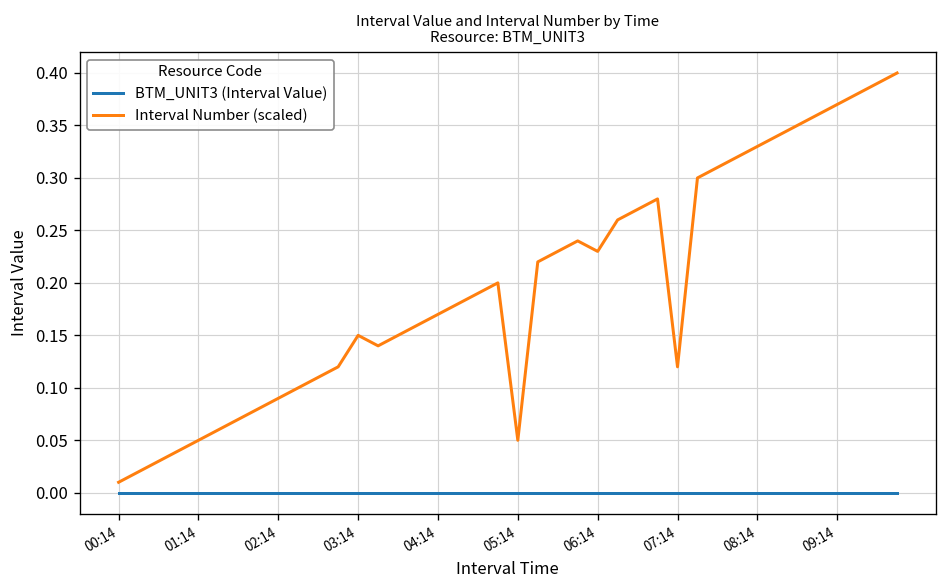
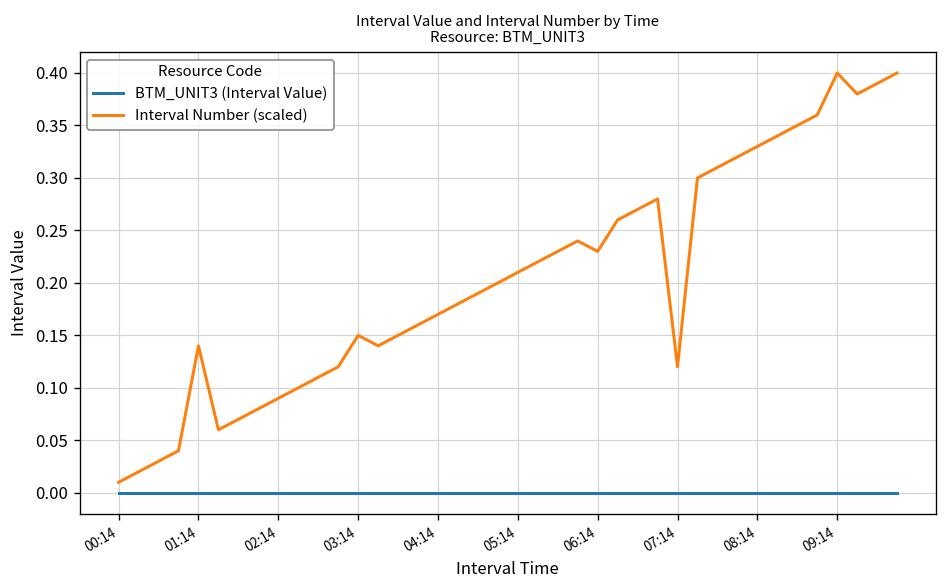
Interval Number (scaled), 01:14: 0.05 -> 0.14
Interval Number (scaled), 05:14: 0.05 -> 0.21
Interval Number (scaled), 09:14: 0.37 -> 0.40
